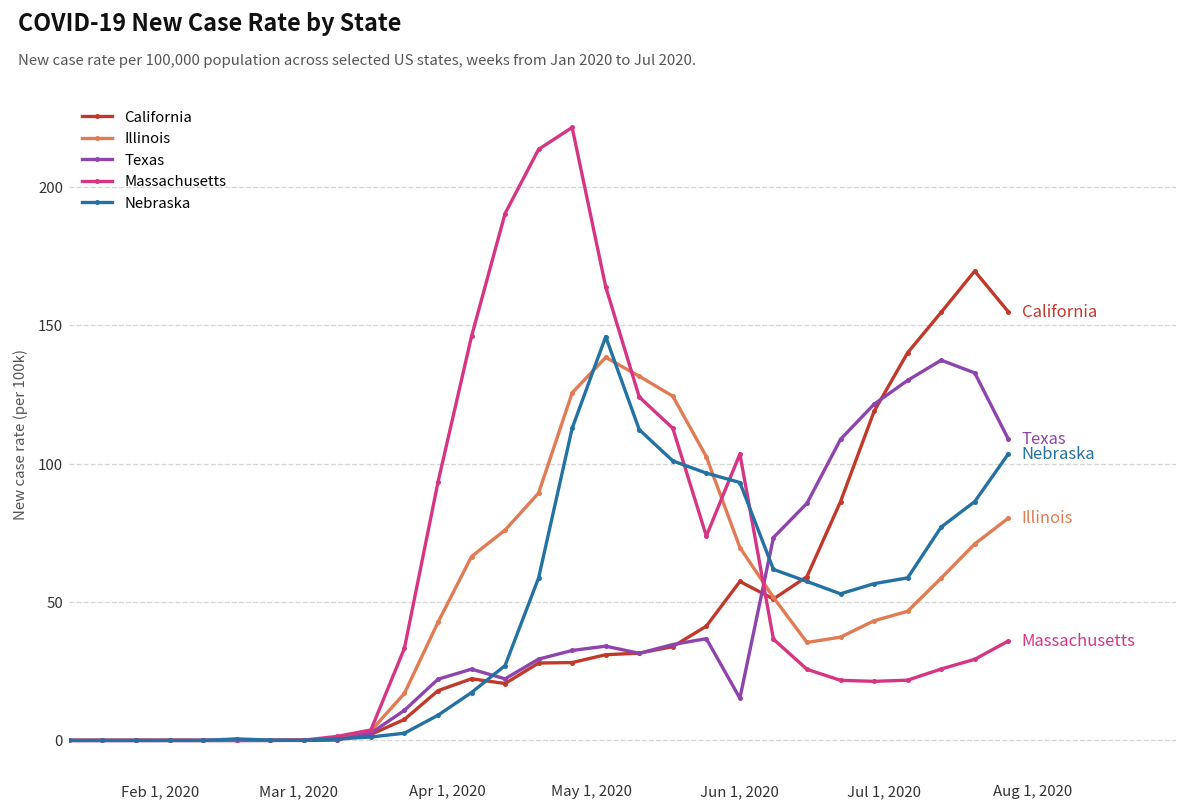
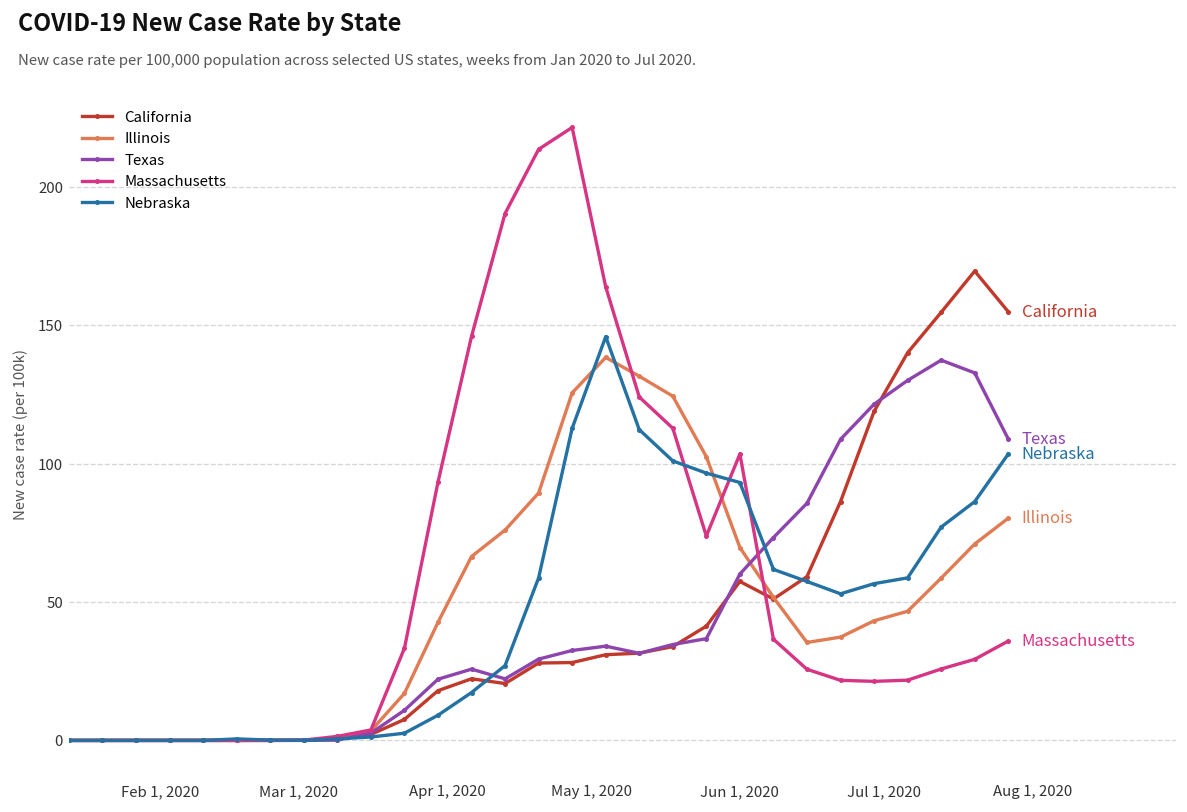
Texas, Jun 1, 2020: 15 -> 60
